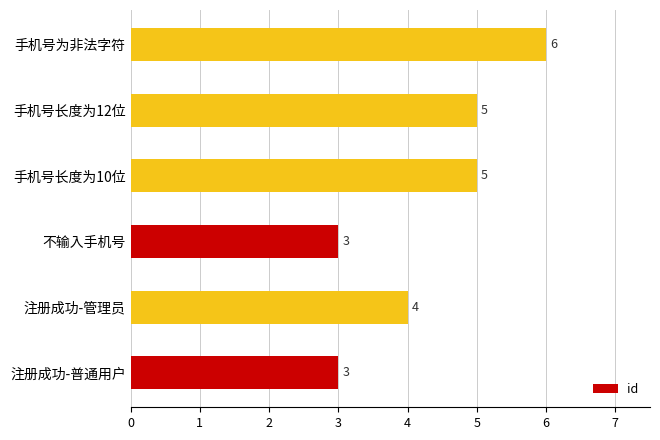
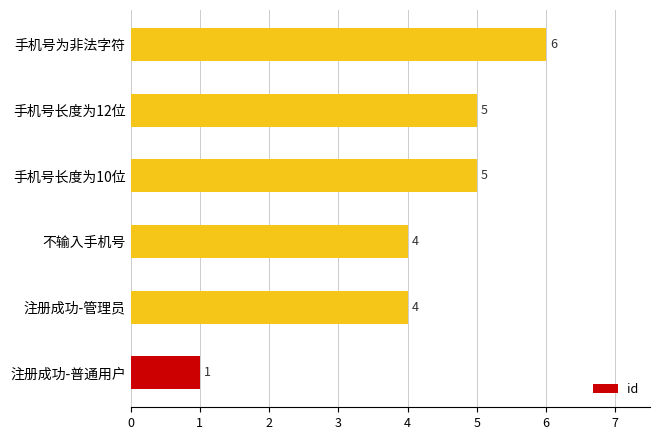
不输入手机号: 3 -> 4
注册成功-普通用户: 3 -> 1
